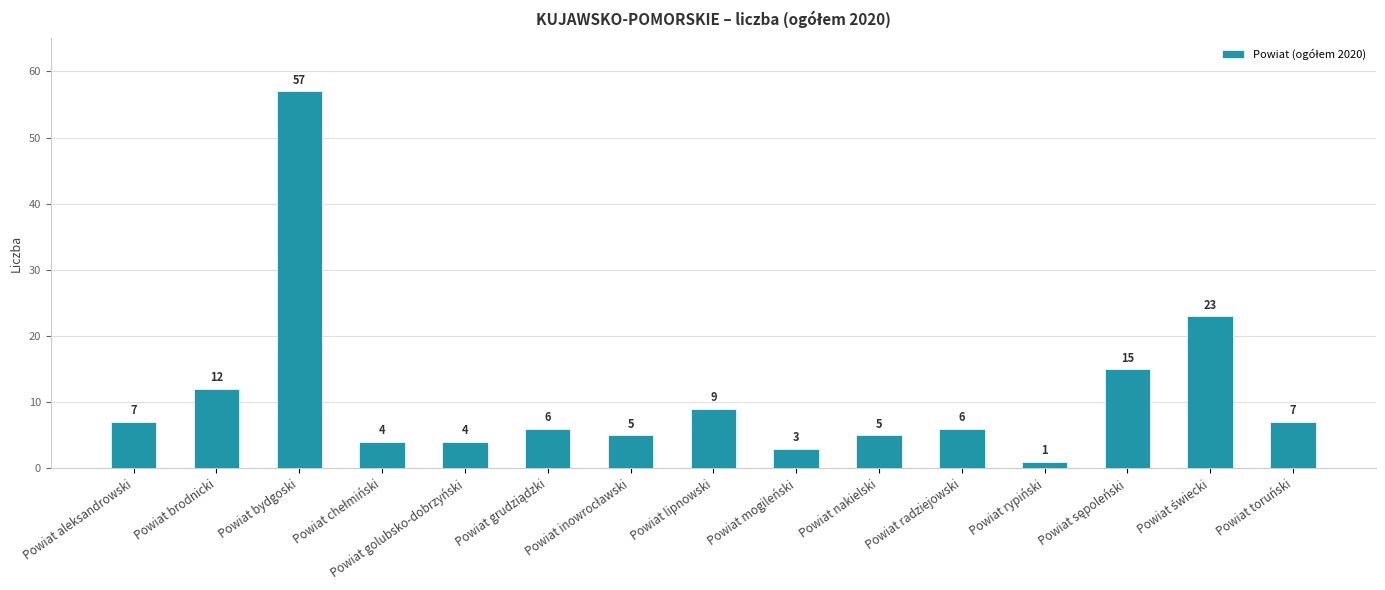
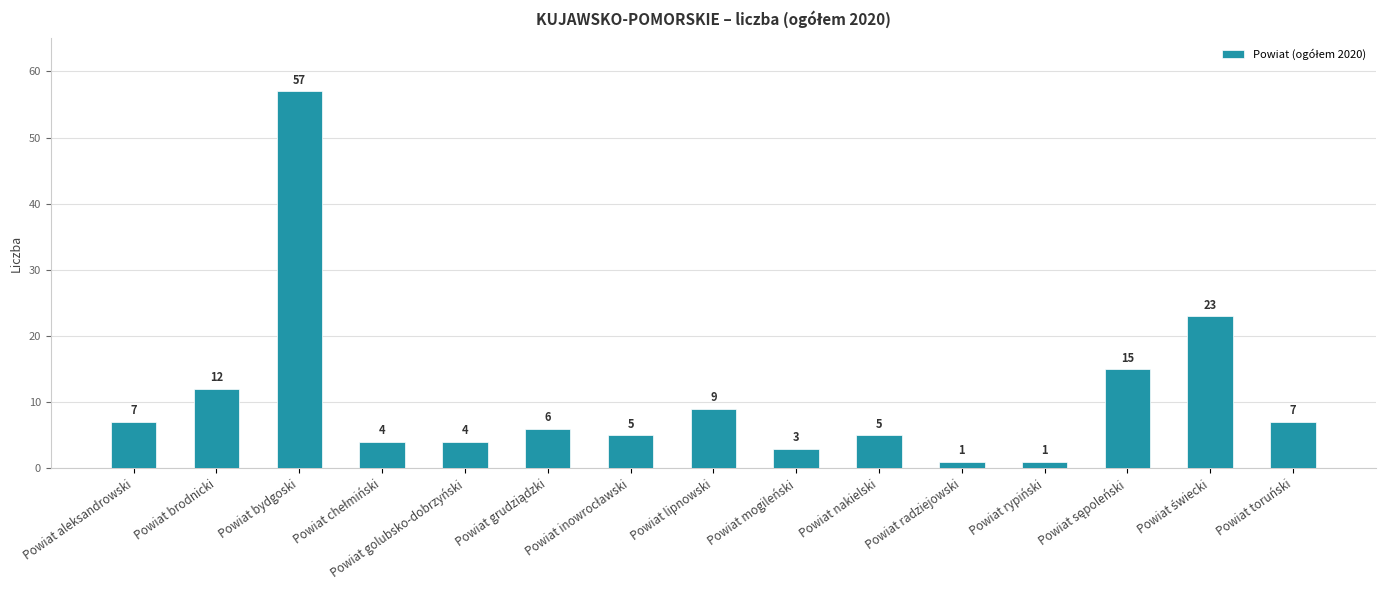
Powiat radziejowski: 6 -> 1
